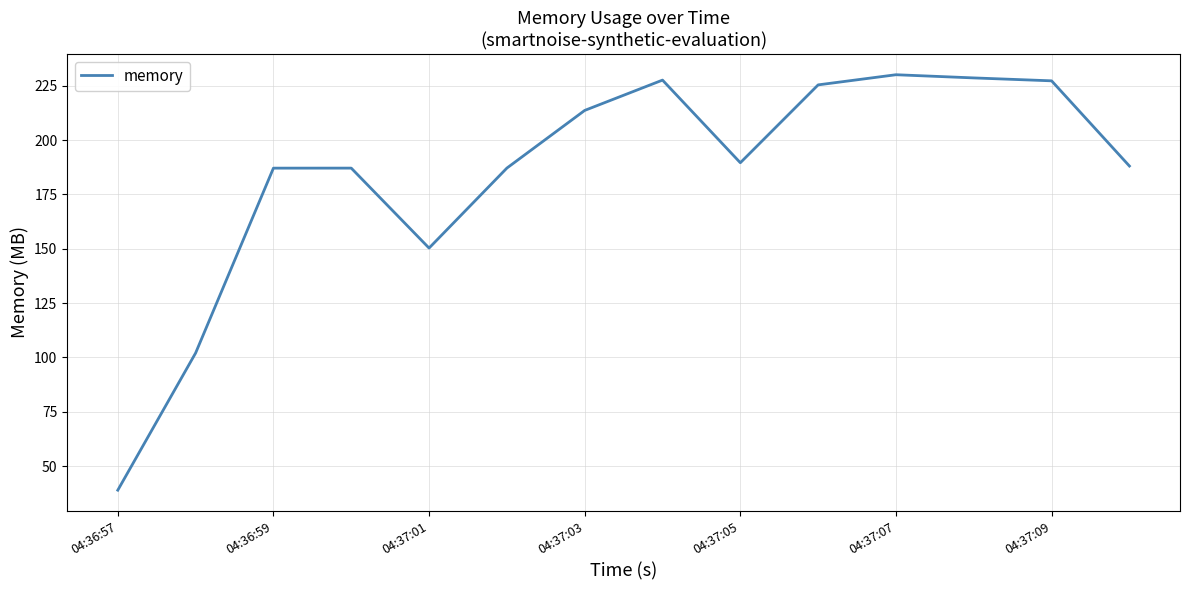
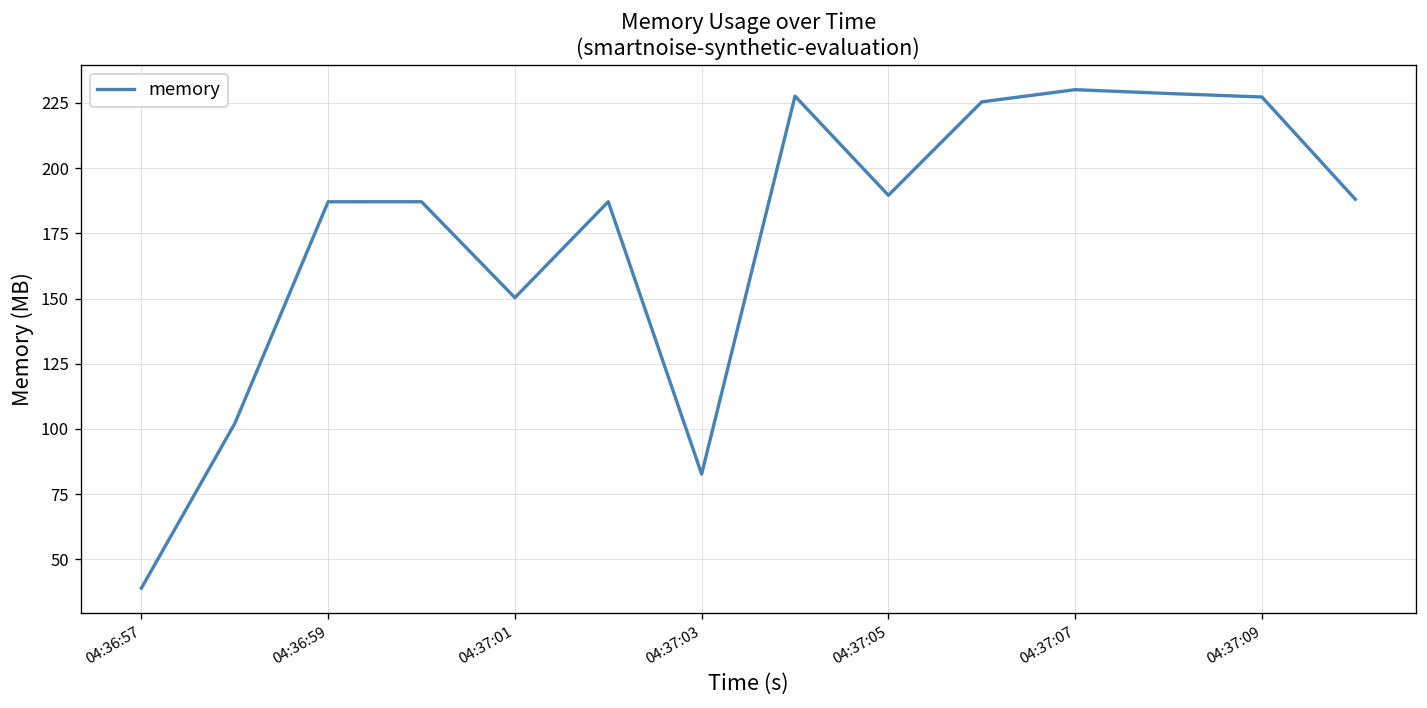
04:37:03: 214 -> 83
